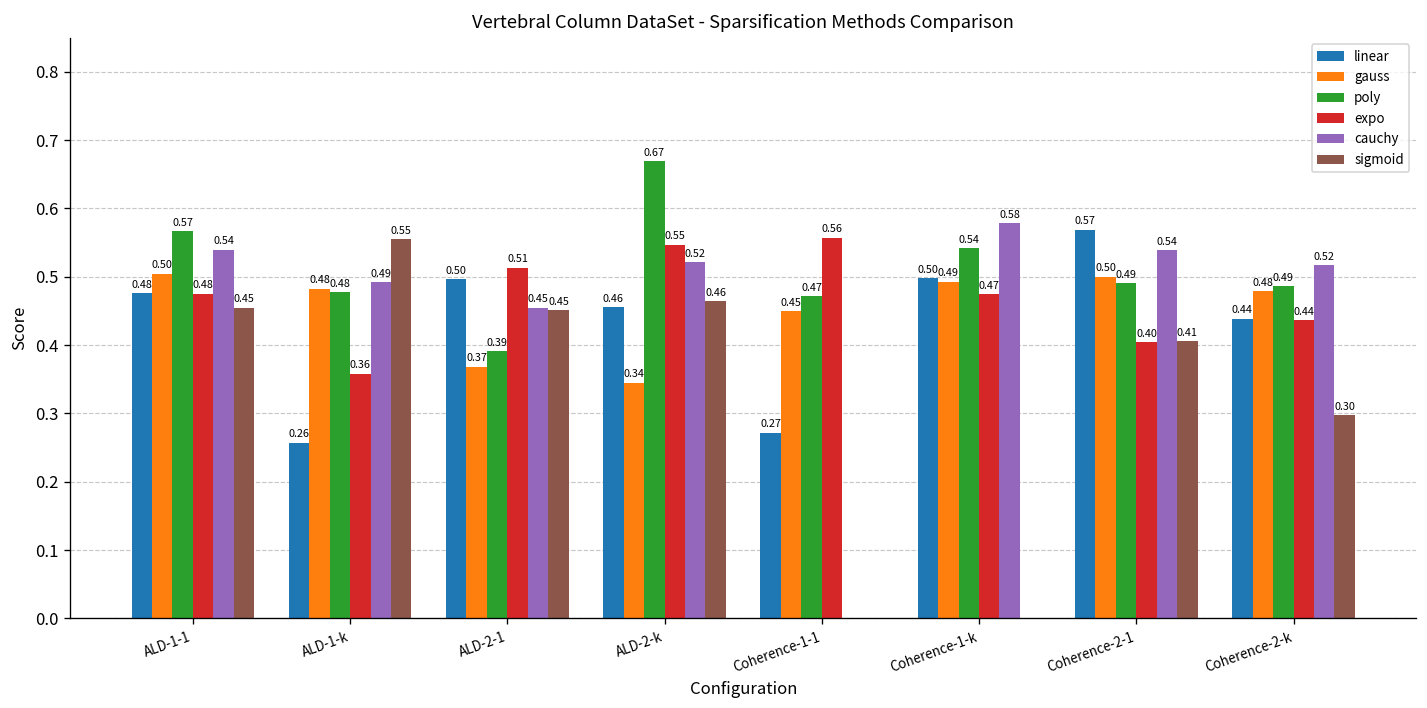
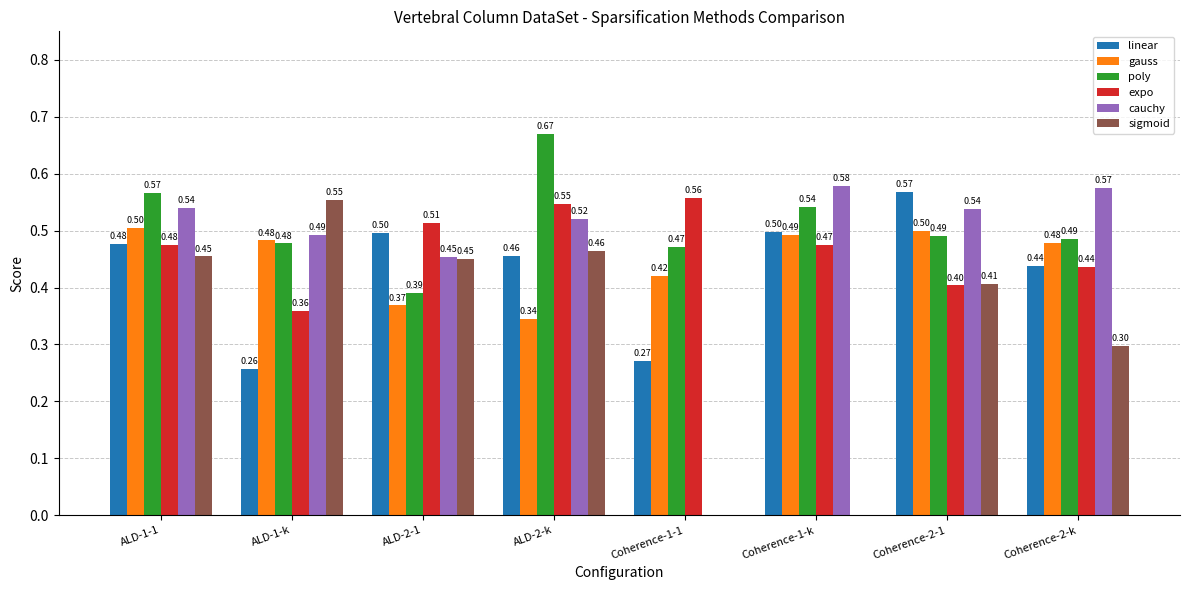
gauss, Coherence-1-1: 0.45 -> 0.42
cauchy, Coherence-2-k: 0.52 -> 0.57
